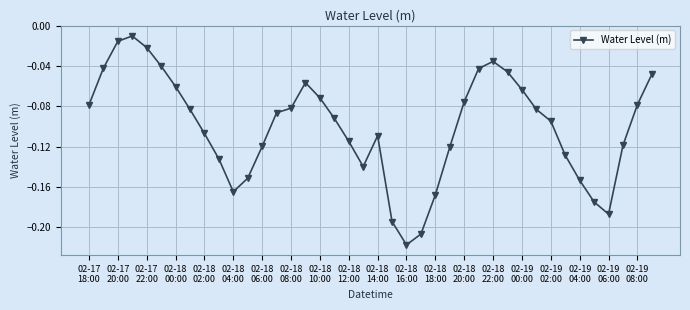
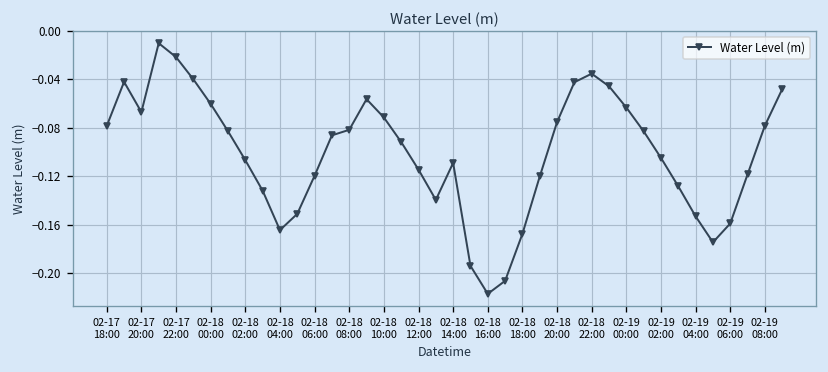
02-17 20:00: -0.015 -> -0.067
02-19 02:00: -0.095 -> -0.105
02-19 06:00: -0.187 -> -0.159
